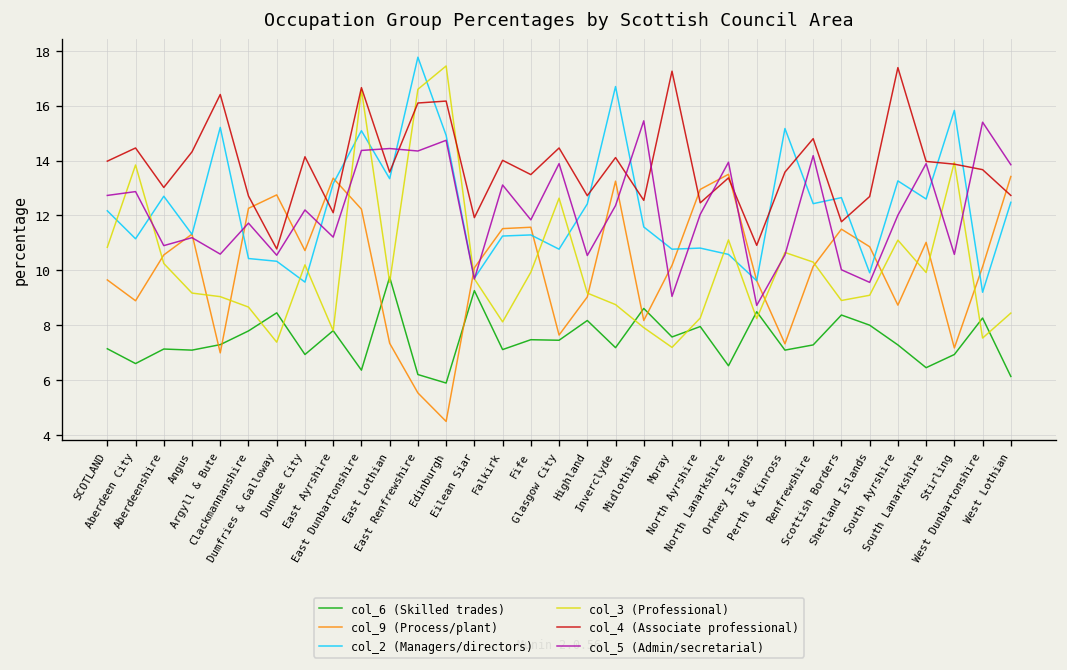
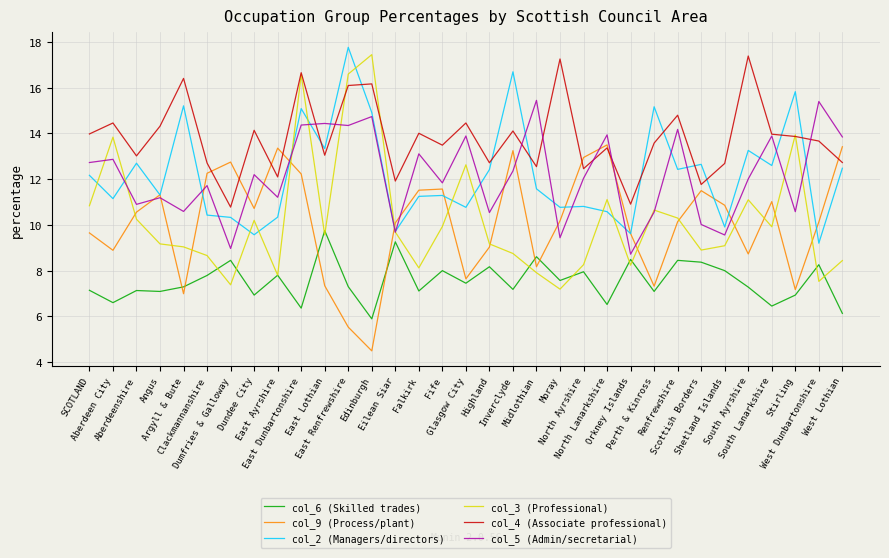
col_5 (Admin/secretarial), Dumfries & Galloway: 10.6 -> 9.0
col_2 (Managers/directors), East Ayrshire: 13.2 -> 10.3
col_4 (Associate professional), East Lothian: 13.6 -> 13.1
col_6 (Skilled trades), East Renfrewshire: 6.2 -> 7.3
col_6 (Skilled trades), Fife: 7.5 -> 8.0
col_5 (Admin/secretarial), Moray: 9.1 -> 9.4
col_6 (Skilled trades), Renfrewshire: 7.3 -> 8.5
